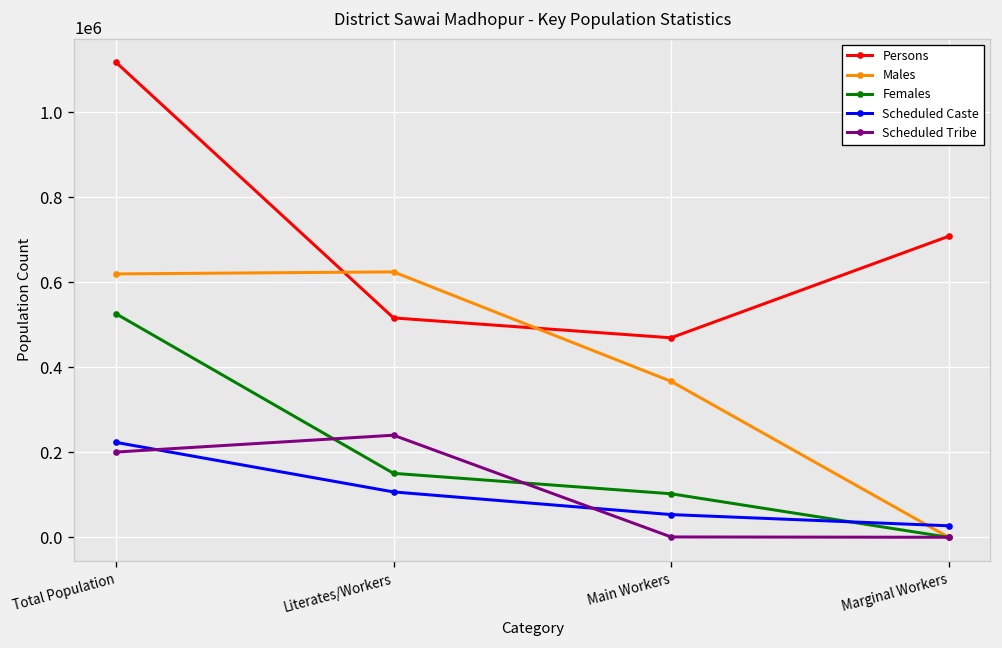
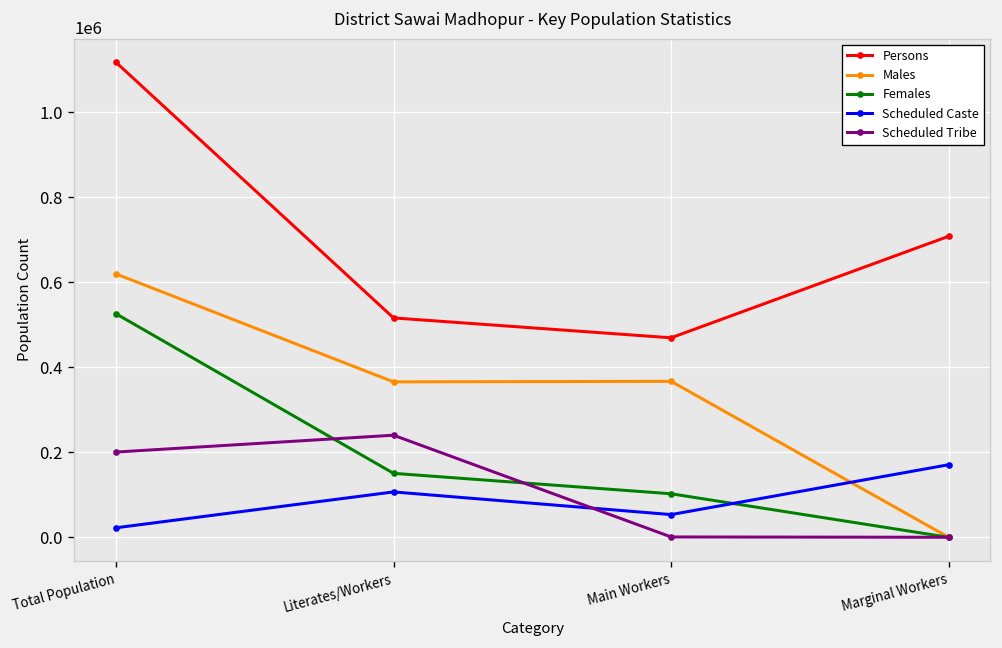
Scheduled Caste, Total Population: 220000 -> 20000
Males, Literates/Workers: 620000 -> 370000
Scheduled Caste, Marginal Workers: 30000 -> 170000
